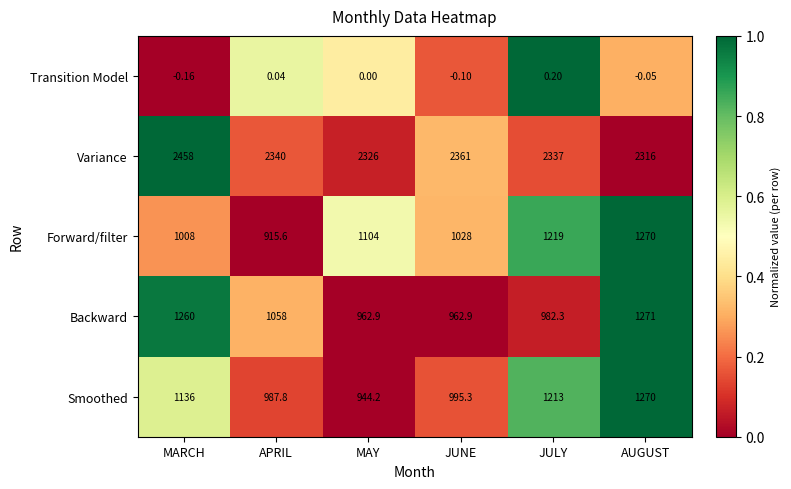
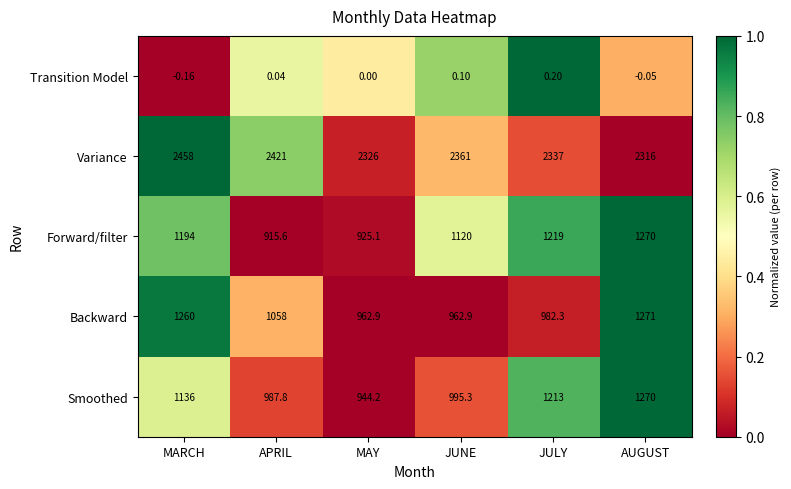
Transition Model, JUNE: -0.10 -> 0.10
Variance, APRIL: 2340 -> 2421
Forward/filter, MARCH: 1008 -> 1194
Forward/filter, MAY: 1104 -> 925.1
Forward/filter, JUNE: 1028 -> 1120
